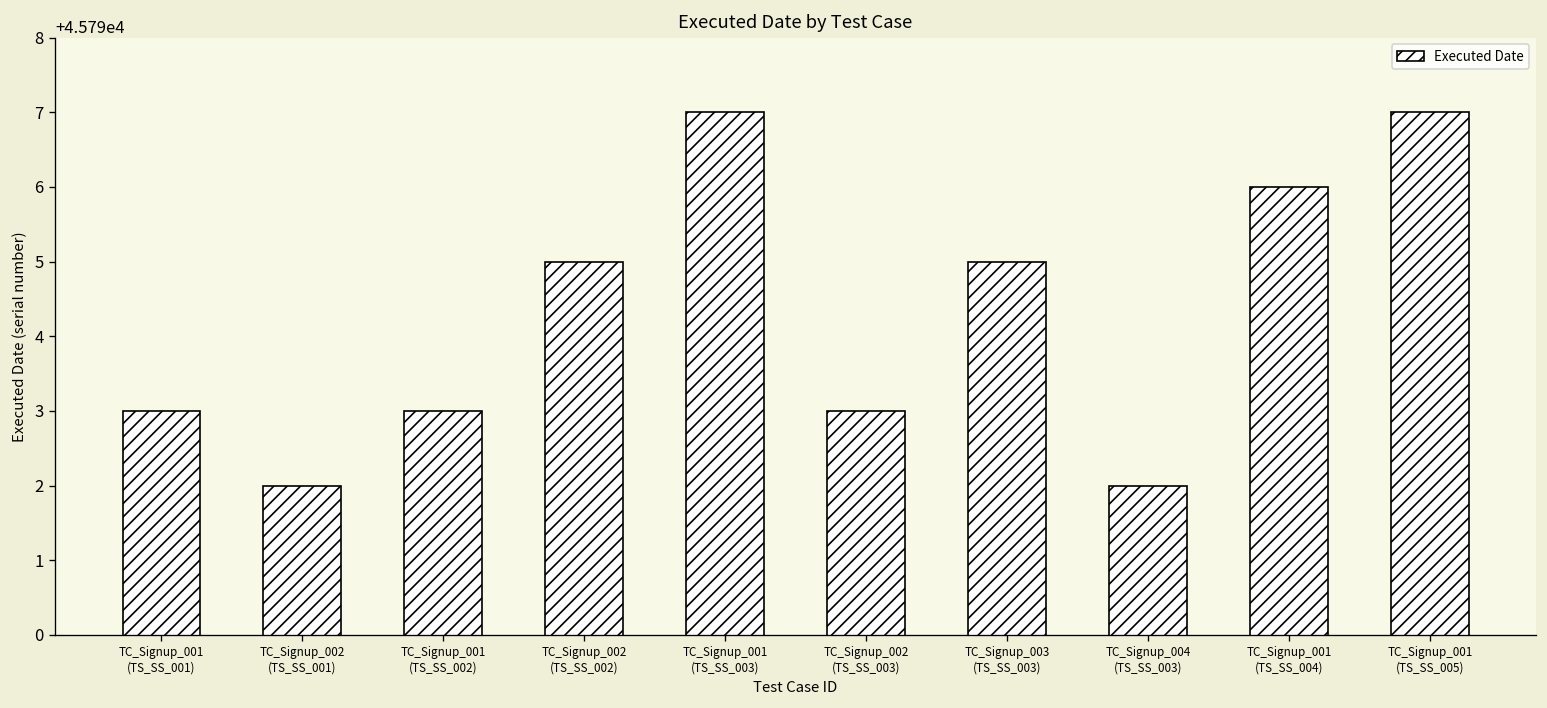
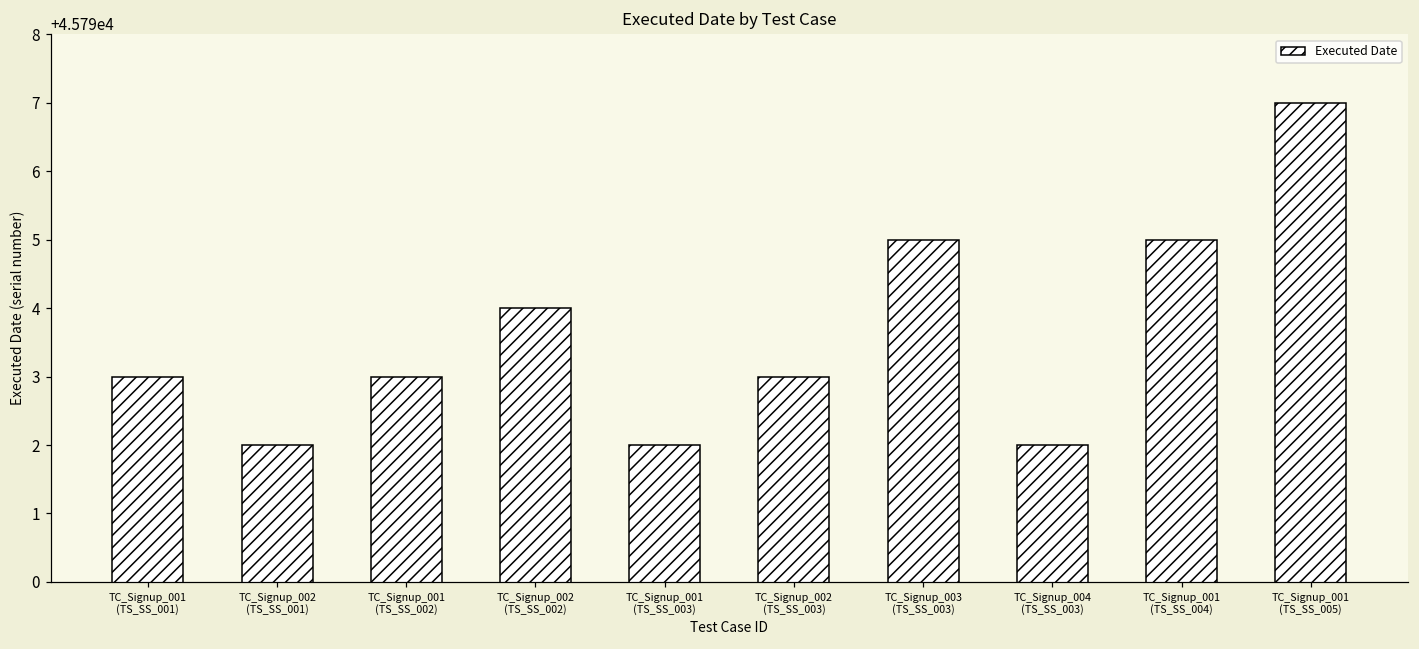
TC_Signup_002 (TS_SS_002): 45795 -> 45794
TC_Signup_001 (TS_SS_003): 45797 -> 45792
TC_Signup_001 (TS_SS_004): 45796 -> 45795
